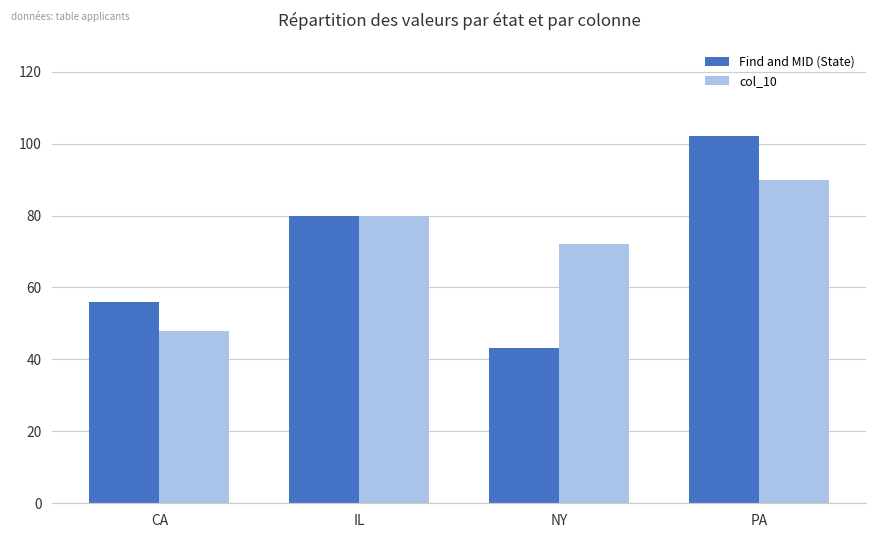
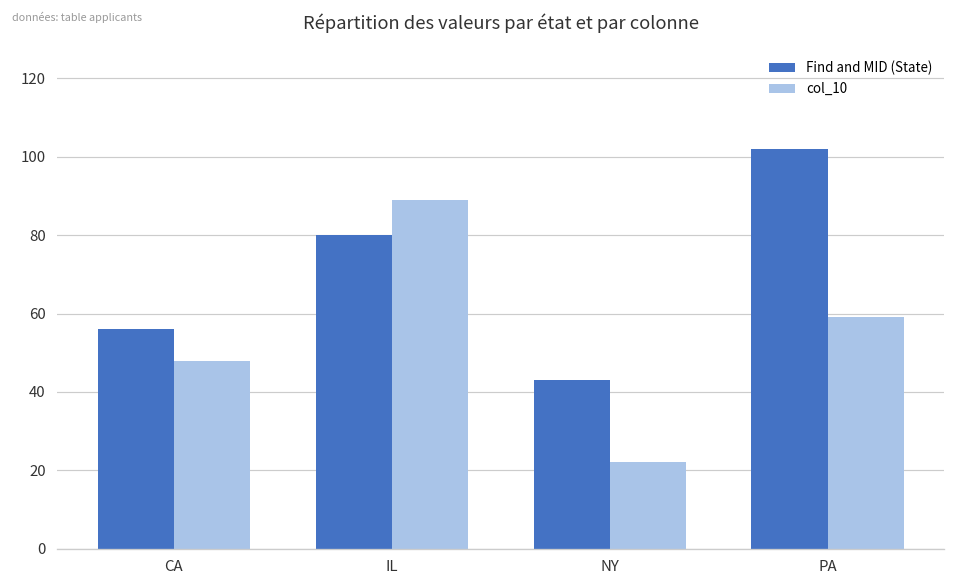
col_10, IL: 80 -> 89
col_10, NY: 72 -> 22
col_10, PA: 90 -> 59
